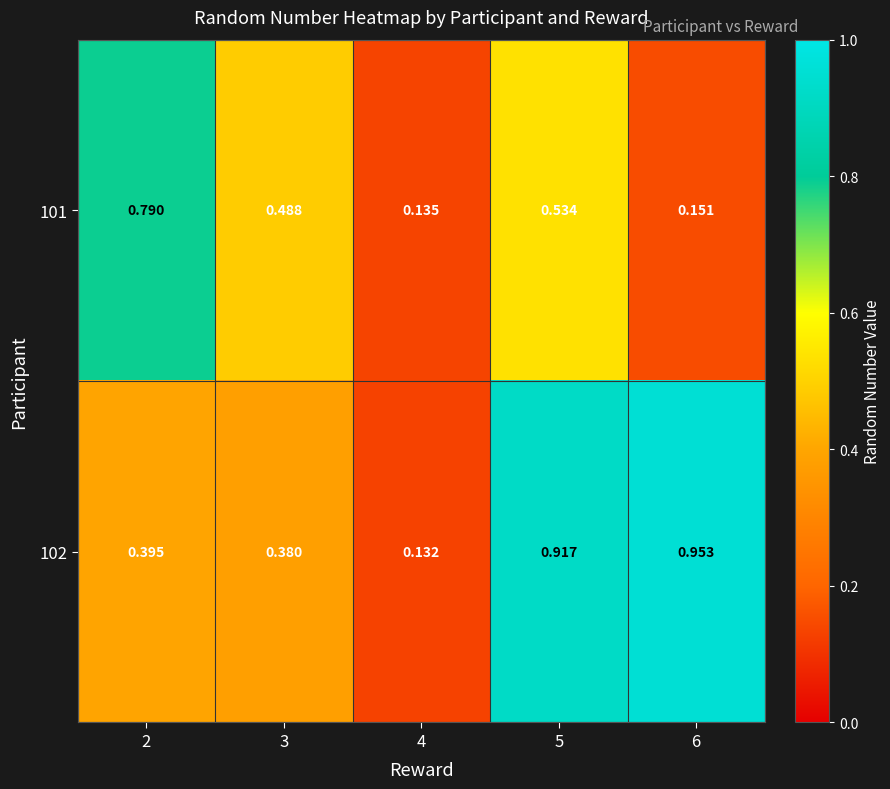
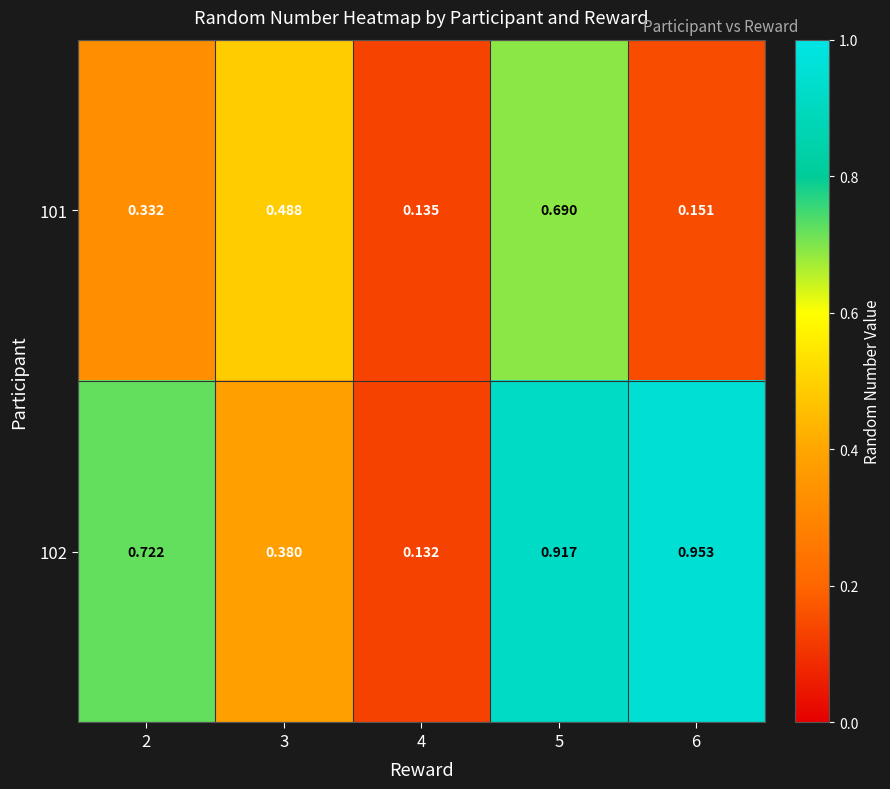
101, 2: 0.790 -> 0.332
101, 5: 0.534 -> 0.690
102, 2: 0.395 -> 0.722
